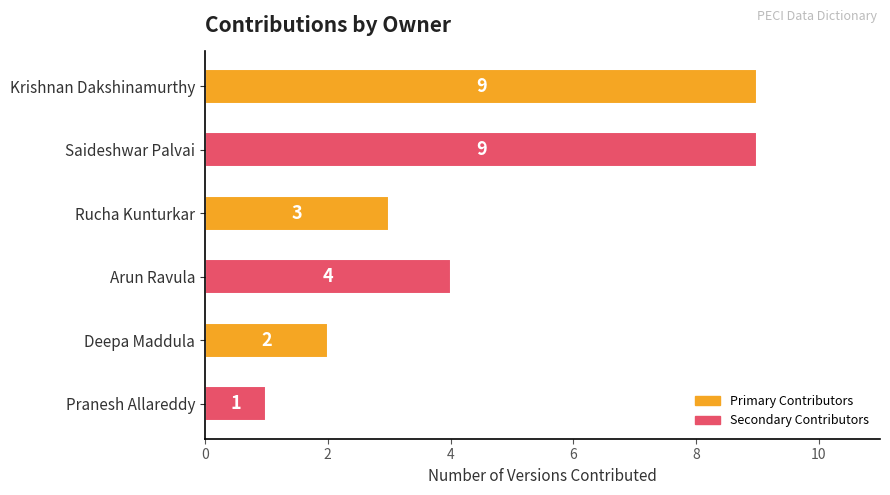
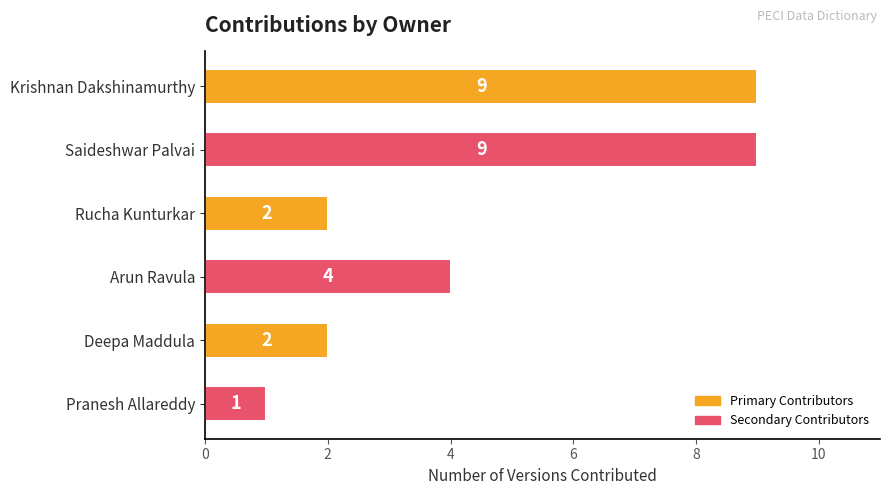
Rucha Kunturkar: 3 -> 2
